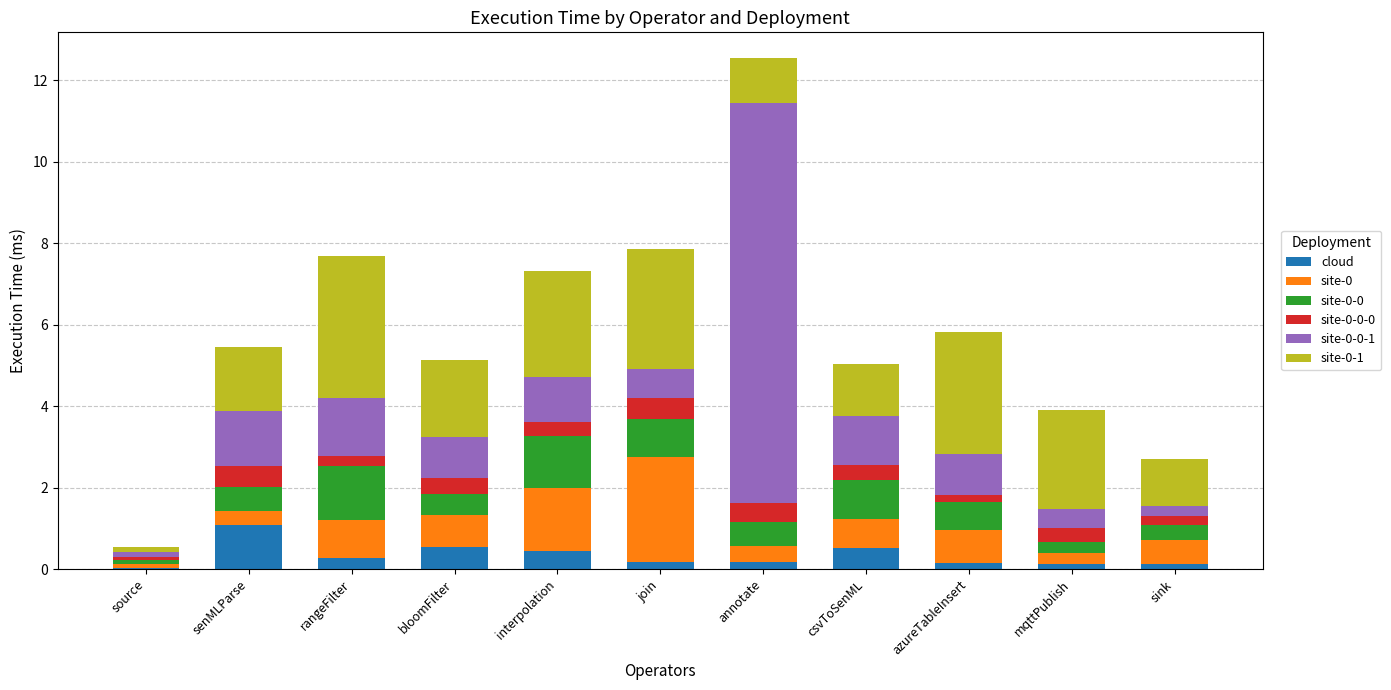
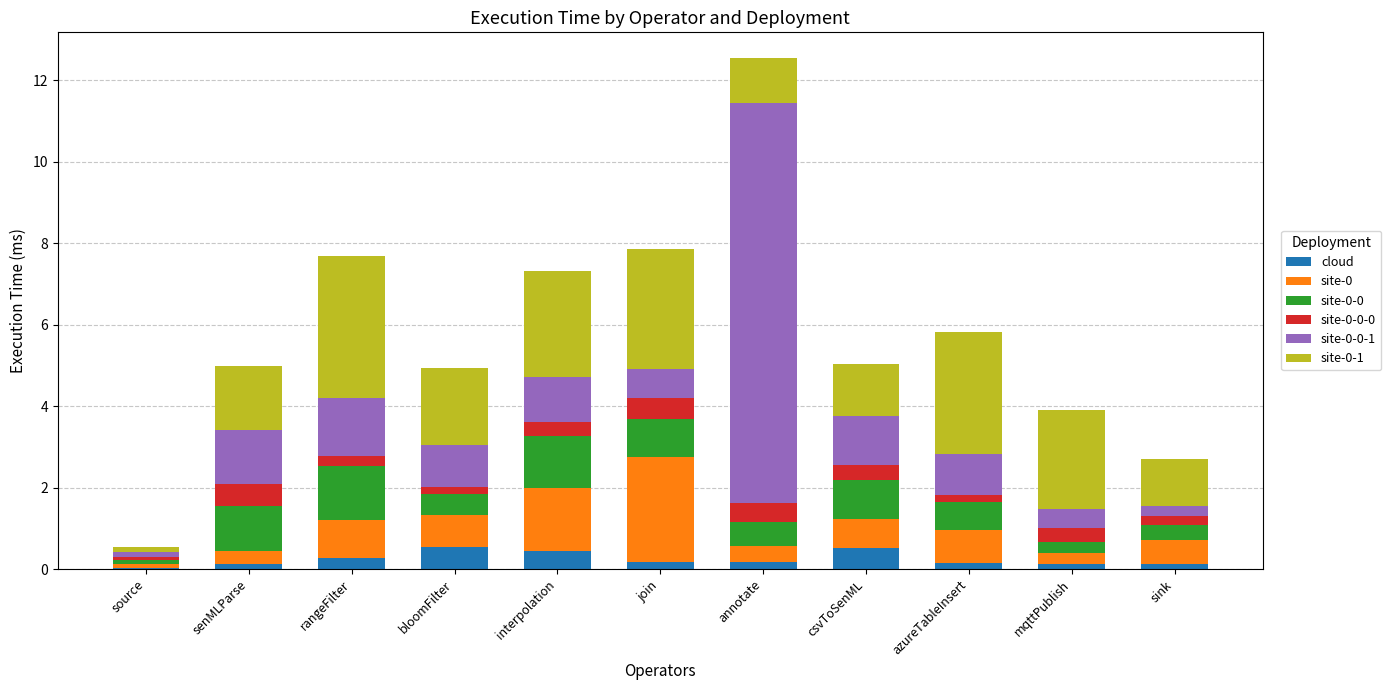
cloud, senMLParse: 1.1 -> 0.1
site-0-0, senMLParse: 0.6 -> 1.1
site-0-0-0, bloomFilter: 0.4 -> 0.2
